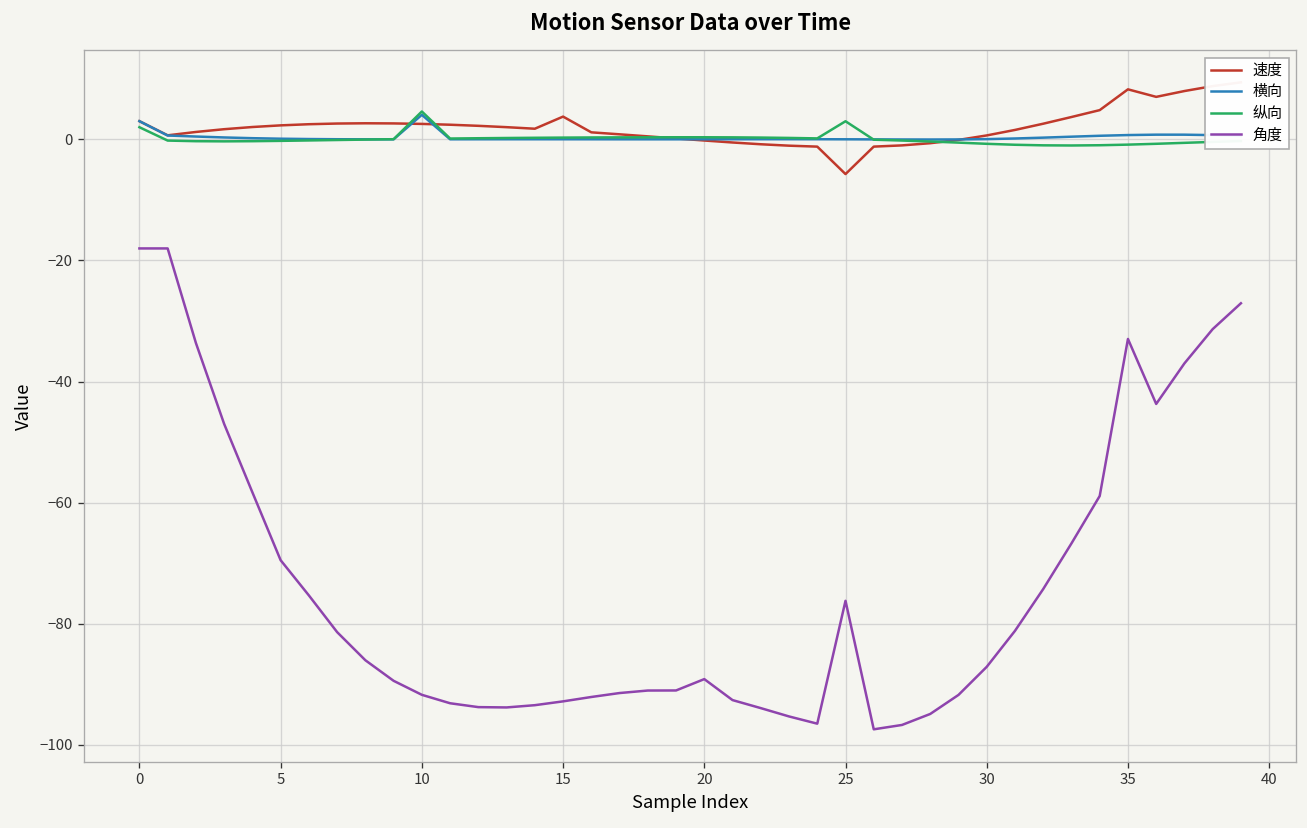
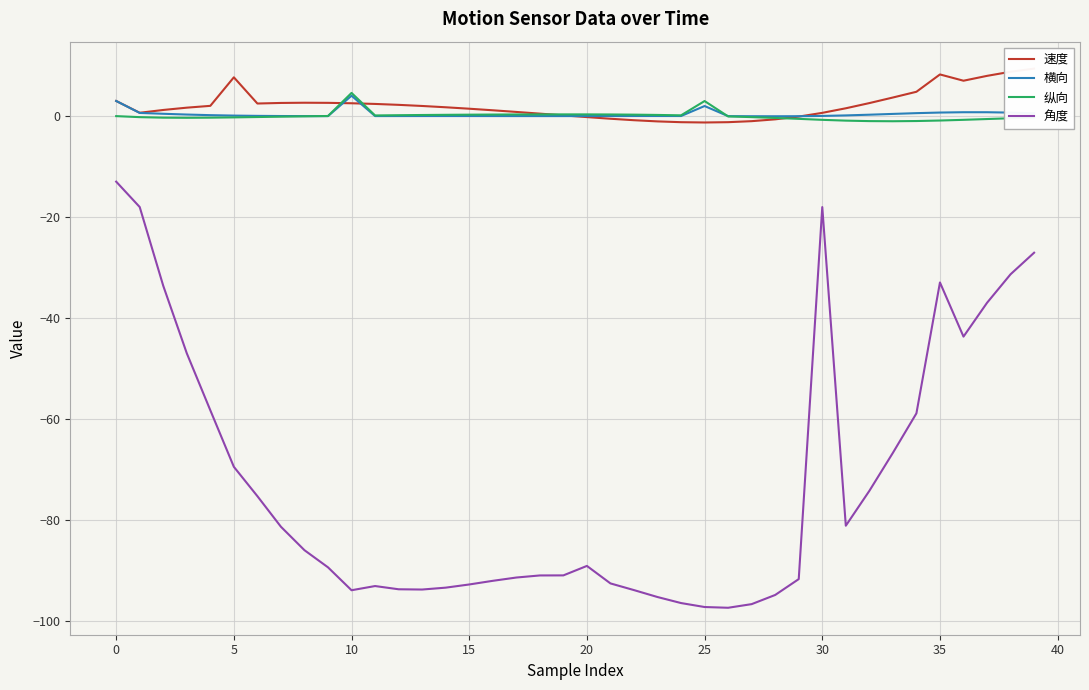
纵向, 0: 2 -> 0
角度, 0: -18 -> -13
速度, 5: 2 -> 8
角度, 10: -92 -> -94
速度, 15: 4 -> 1
速度, 25: -6 -> -1
横向, 25: 0 -> 2
角度, 25: -76 -> -97
角度, 30: -87 -> -18
